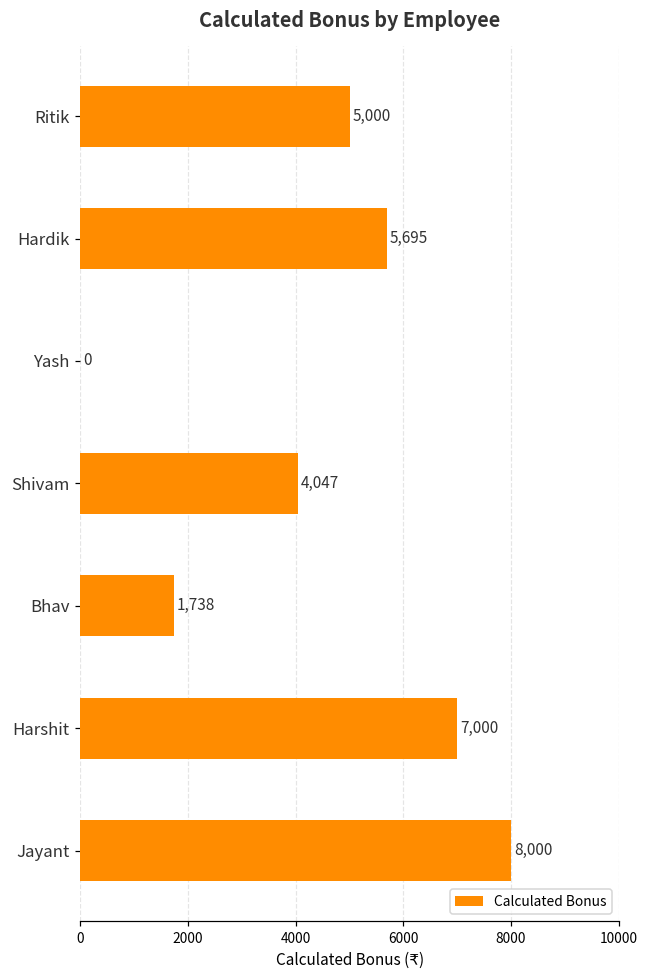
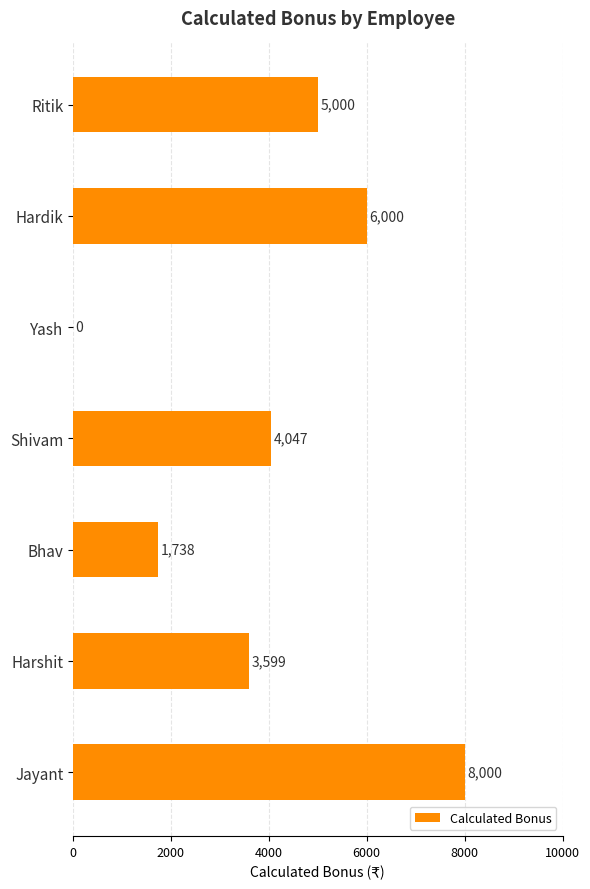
Hardik: 5,695 -> 6,000
Harshit: 7,000 -> 3,599
